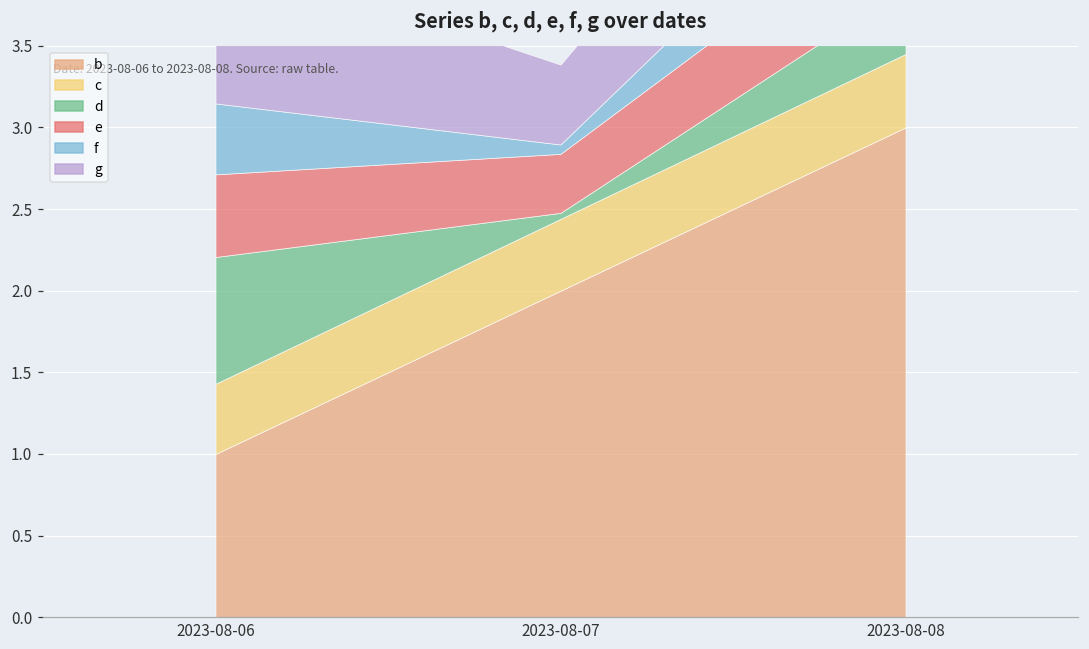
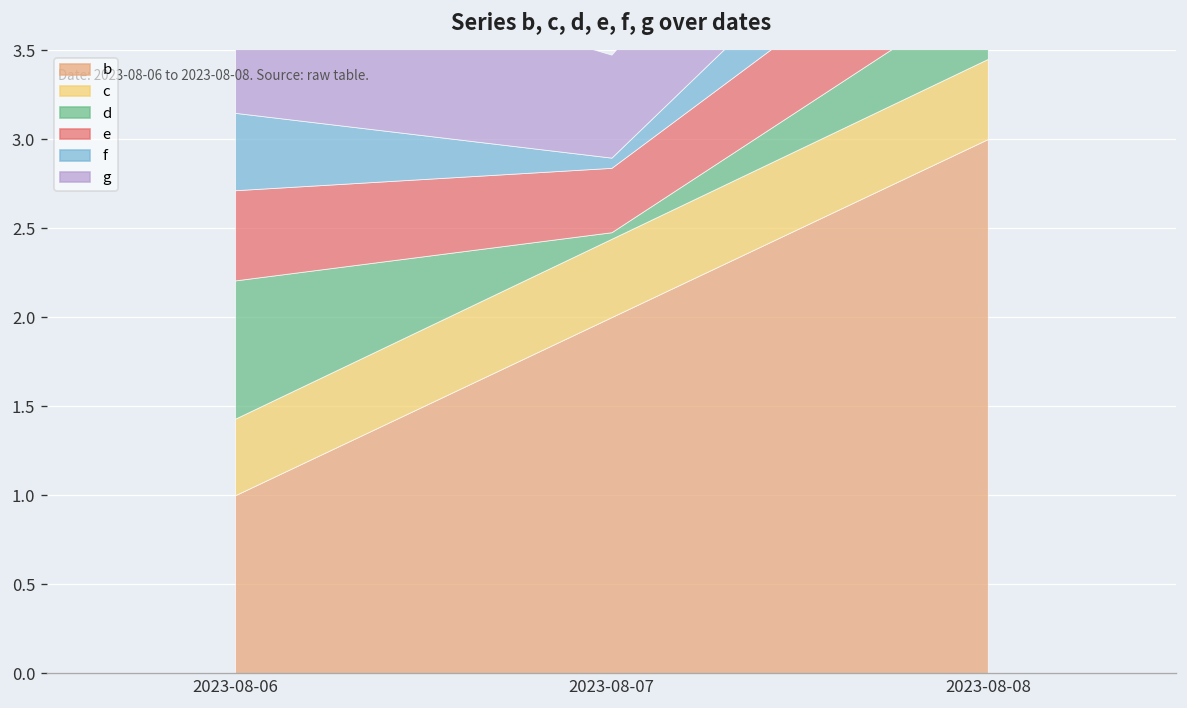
g, 2023-08-07: 0.49 -> 0.58
